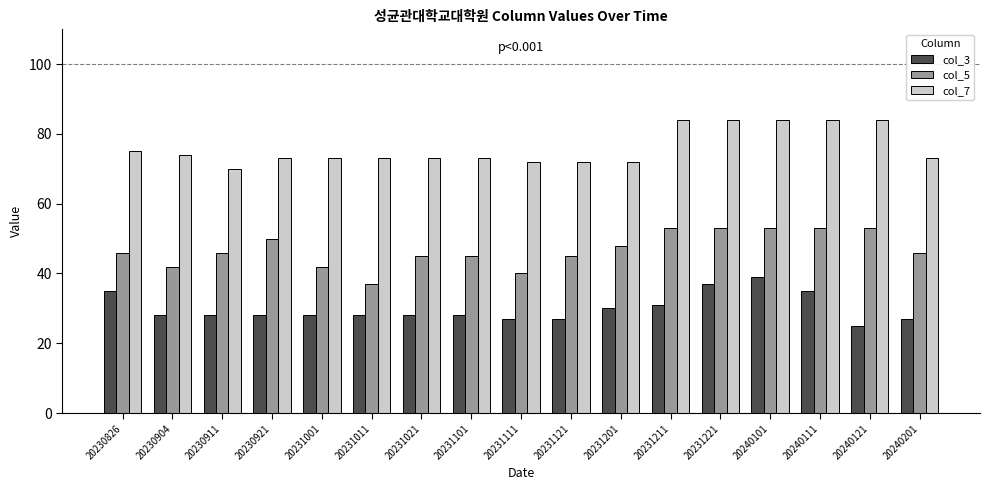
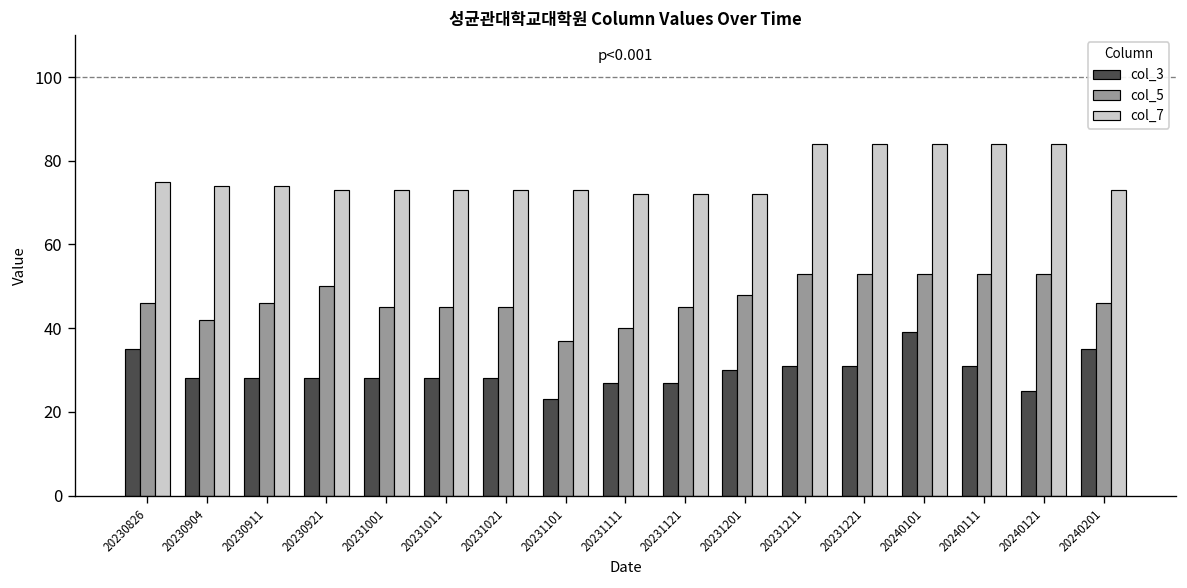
col_7, 20230911: 70 -> 74
col_5, 20231001: 42 -> 45
col_5, 20231011: 37 -> 45
col_3, 20231101: 28 -> 23
col_5, 20231101: 45 -> 37
col_3, 20231221: 37 -> 31
col_3, 20240111: 35 -> 31
col_3, 20240201: 27 -> 35
